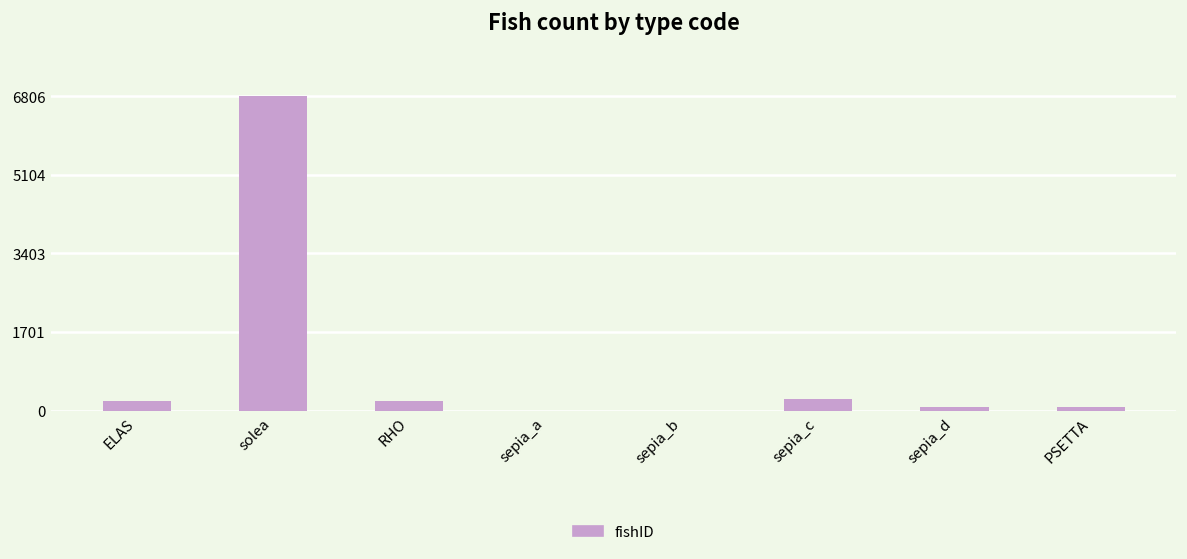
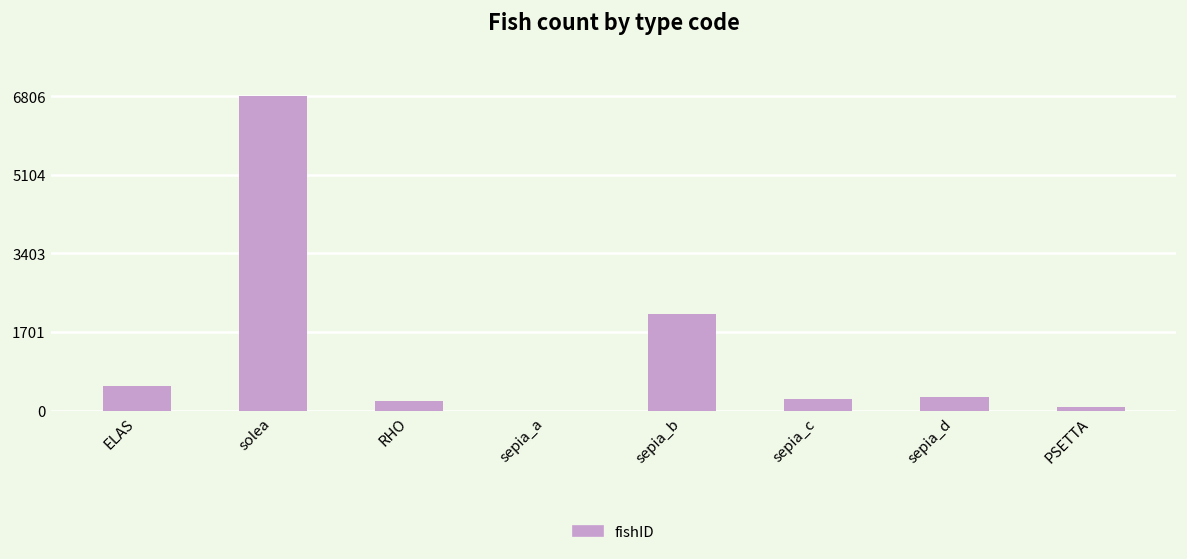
ELAS: 200 -> 500
sepia_b: 0 -> 2100
sepia_d: 100 -> 300
